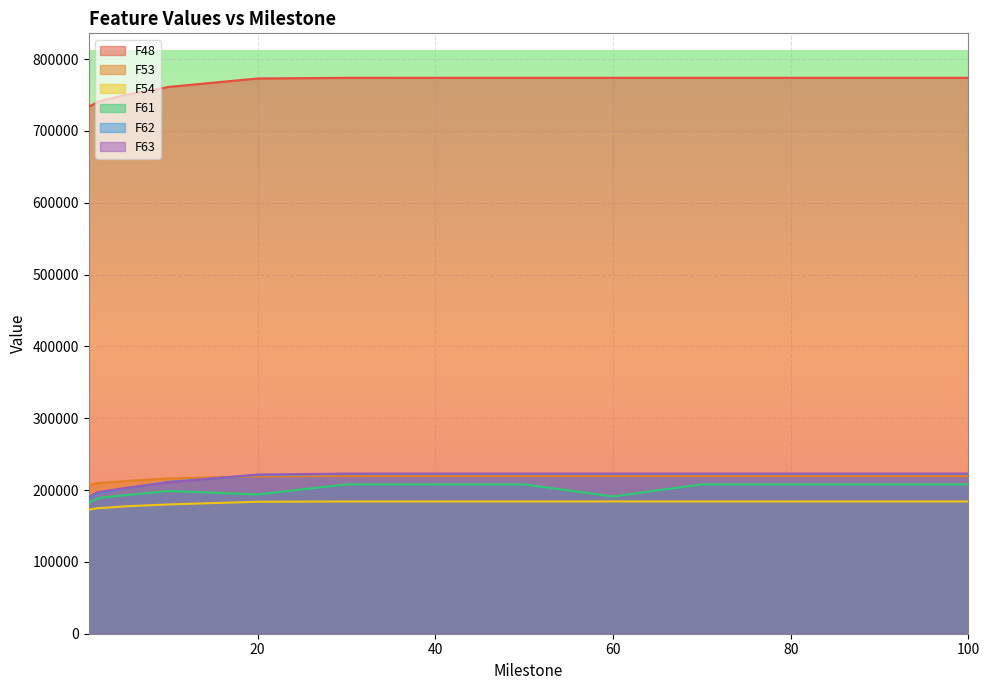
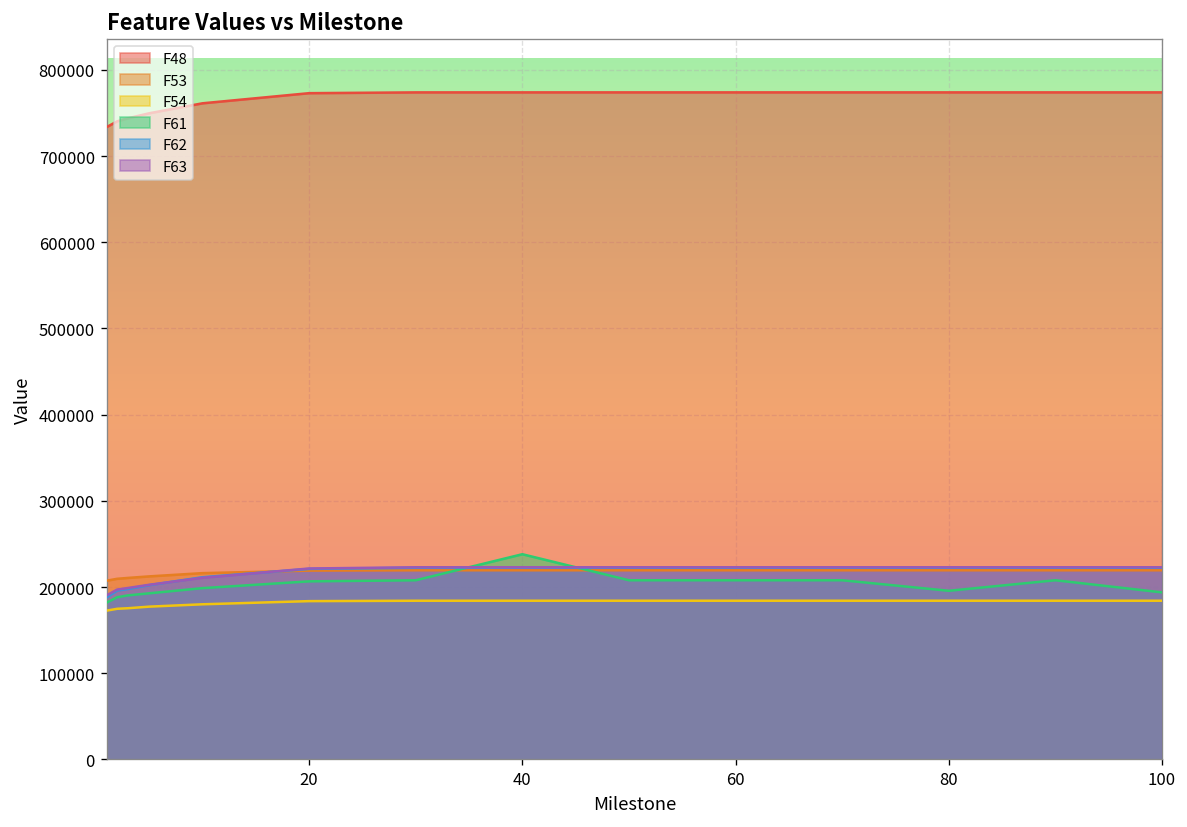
F61, 20: 190000 -> 210000
F61, 40: 210000 -> 240000
F61, 60: 190000 -> 210000
F61, 80: 210000 -> 200000
F61, 100: 210000 -> 190000
